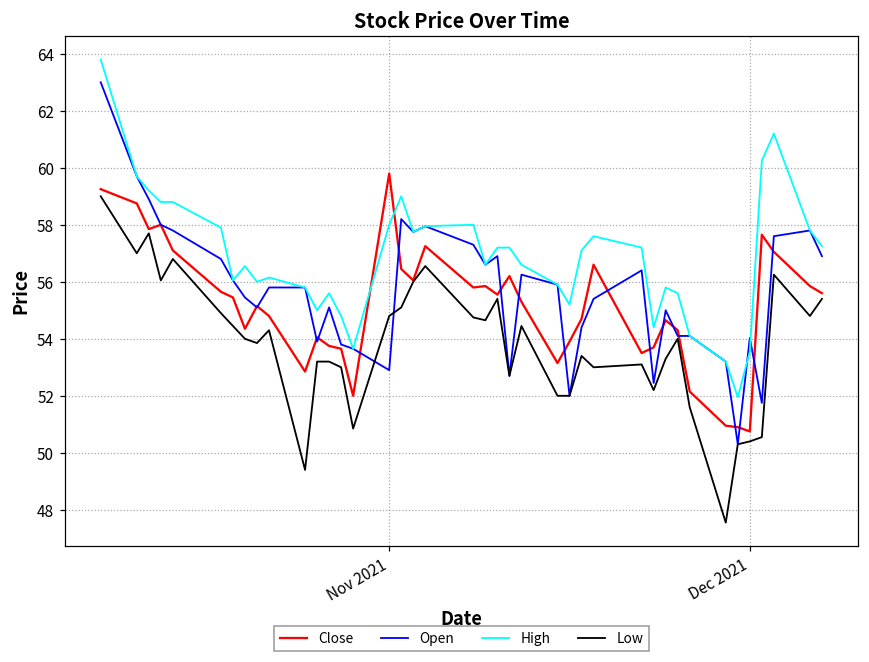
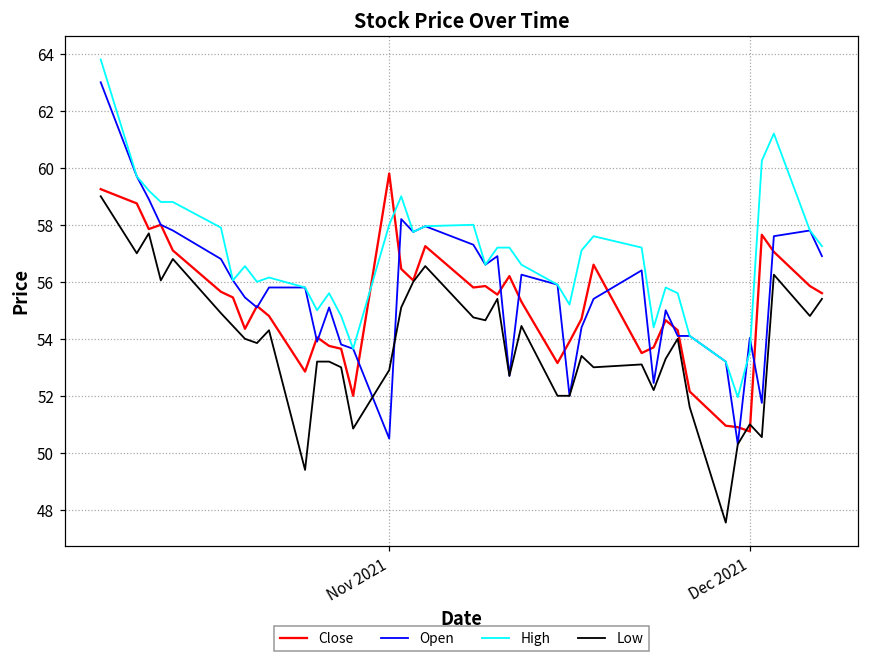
Open, Nov 2021: 52.9 -> 50.5
Low, Nov 2021: 54.8 -> 52.9
Low, Dec 2021: 50.4 -> 51.0
